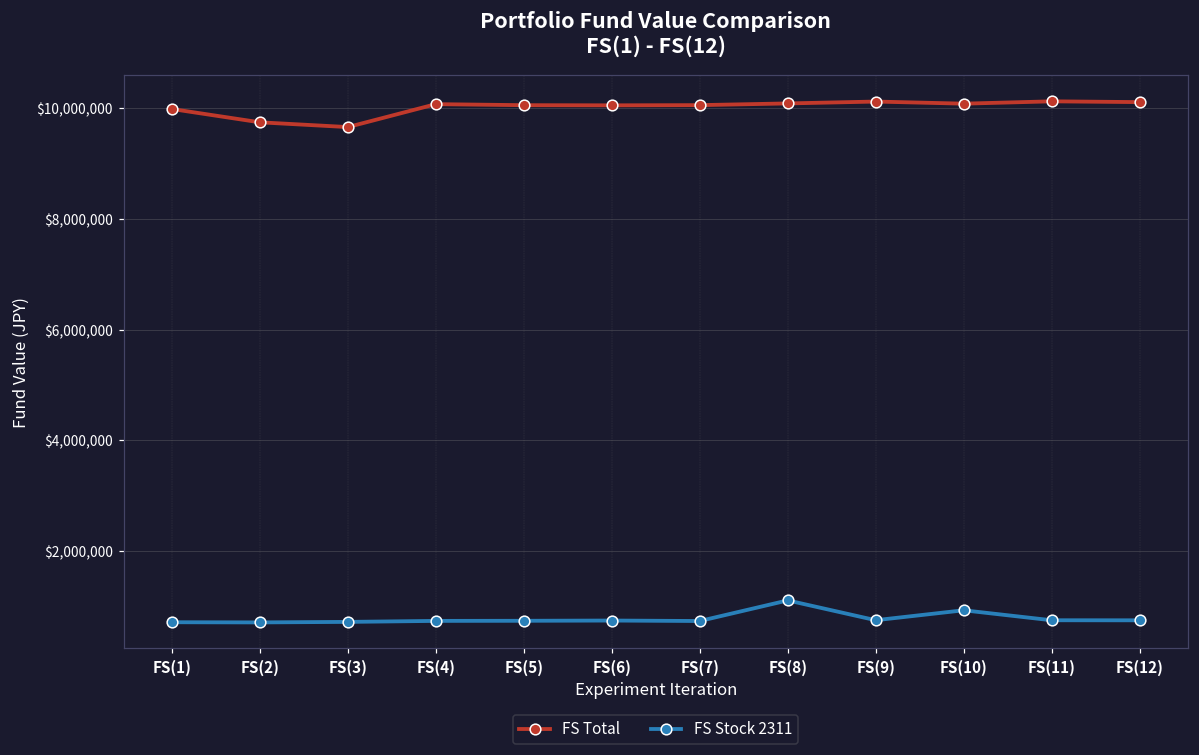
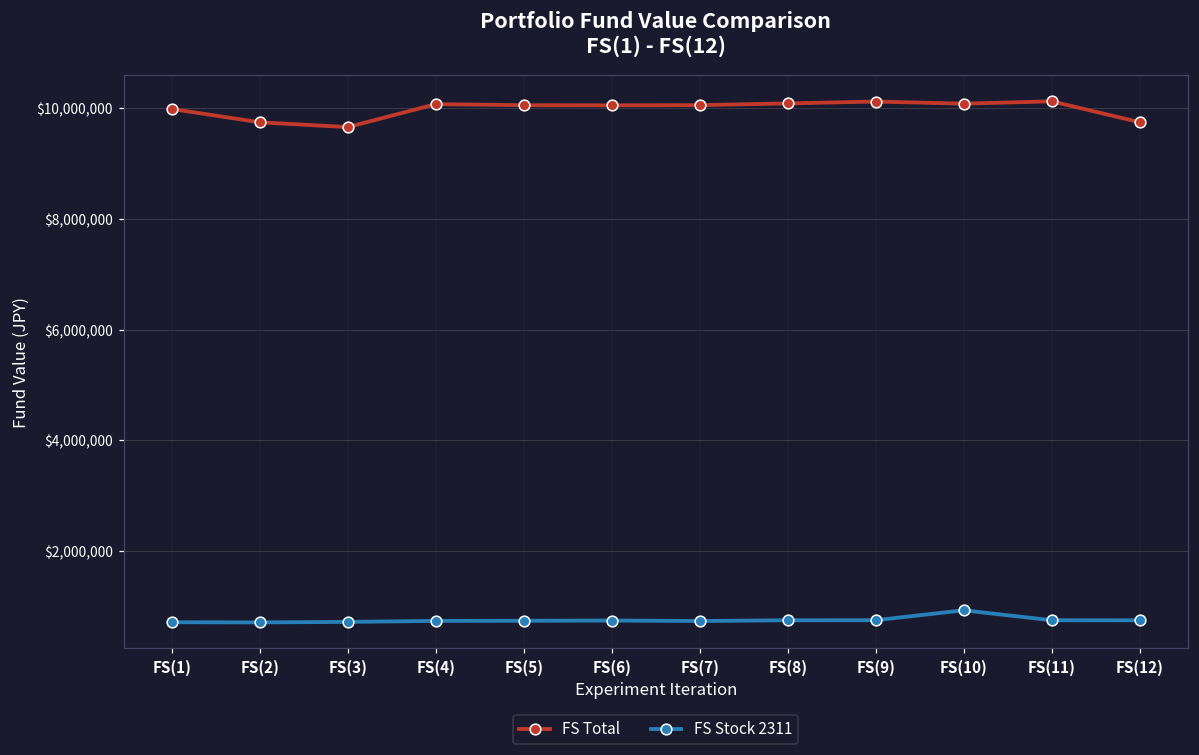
FS Stock 2311, FS(8): $1,100,000 -> $700,000
FS Total, FS(12): $10,100,000 -> $9,700,000
